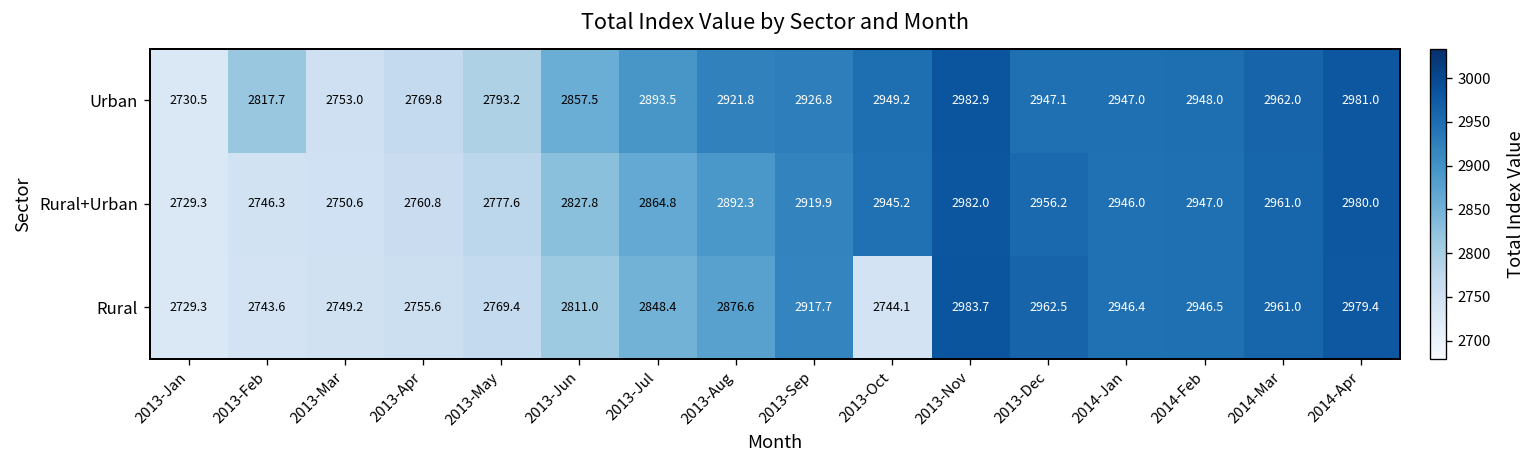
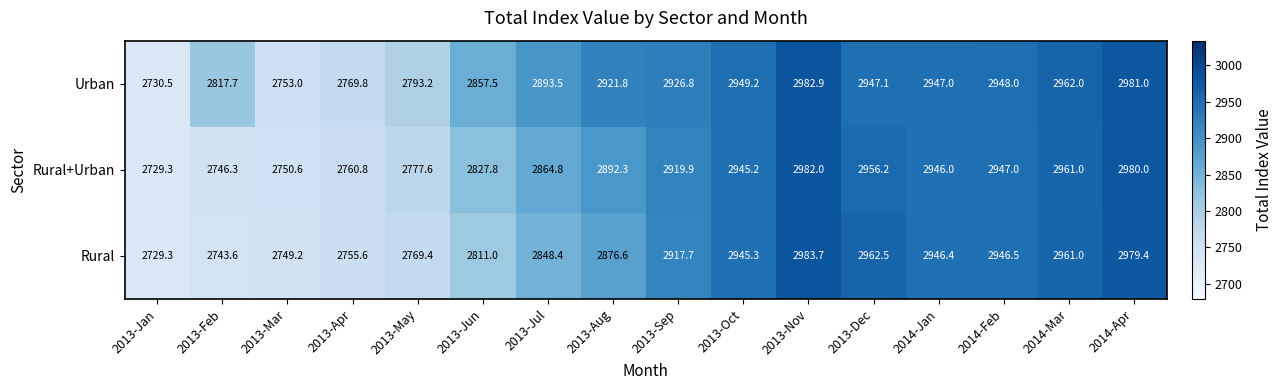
Rural, 2013-Oct: 2744.1 -> 2945.3
